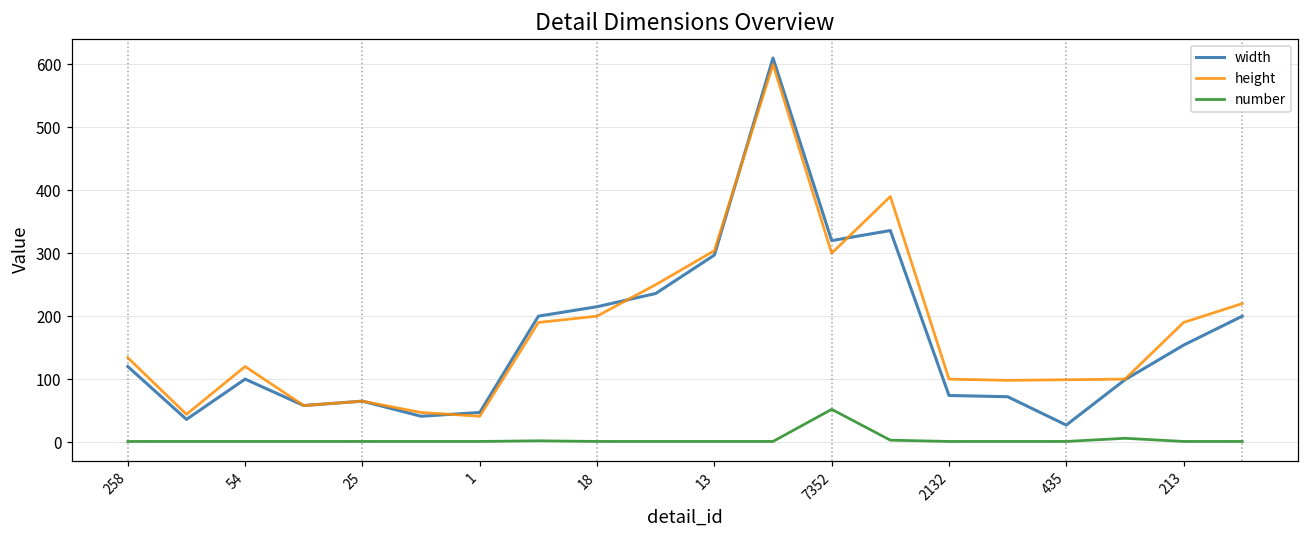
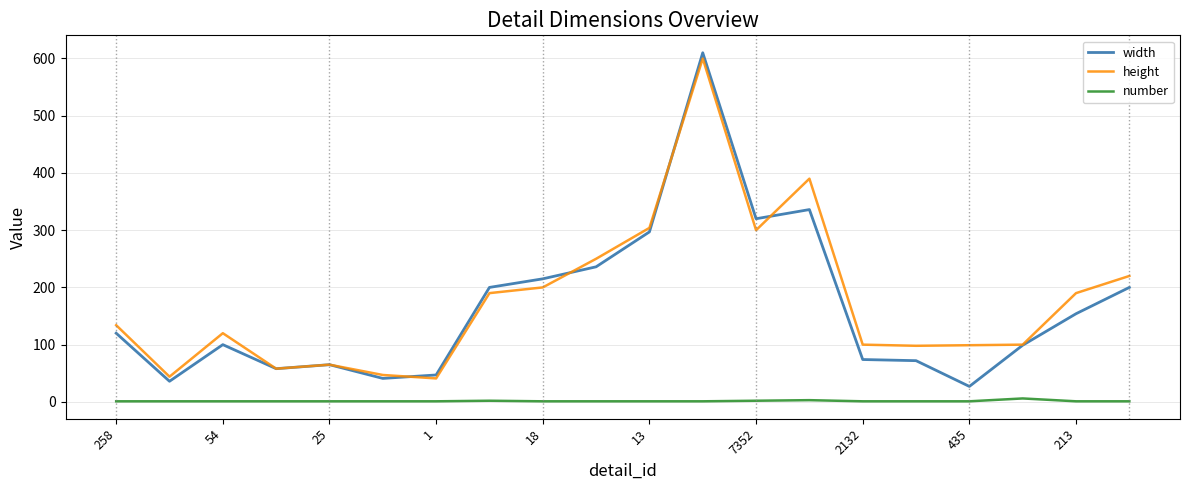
number, 7352: 50 -> 0
